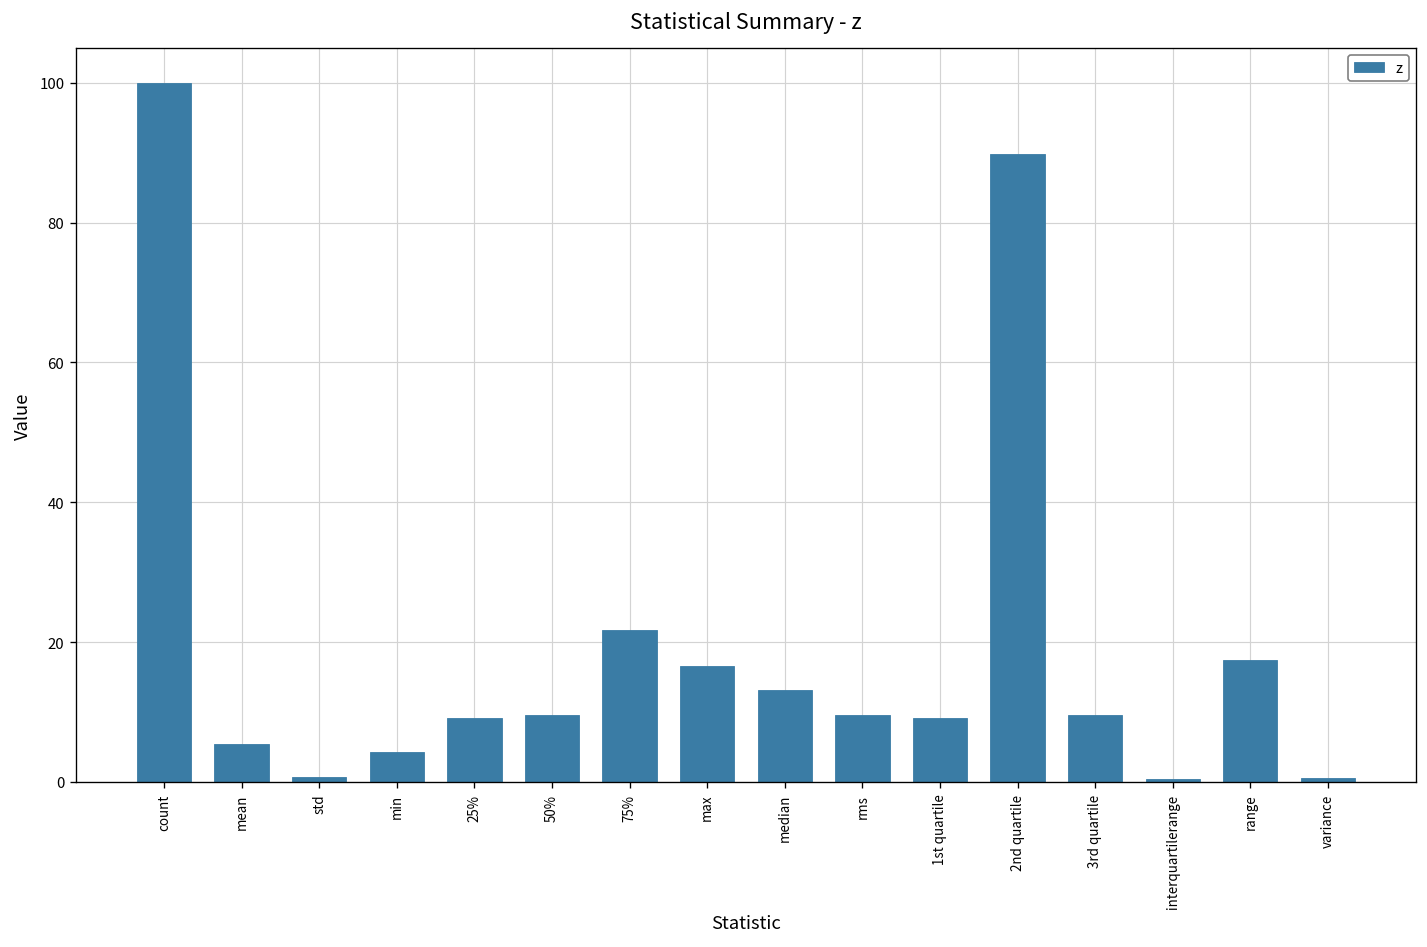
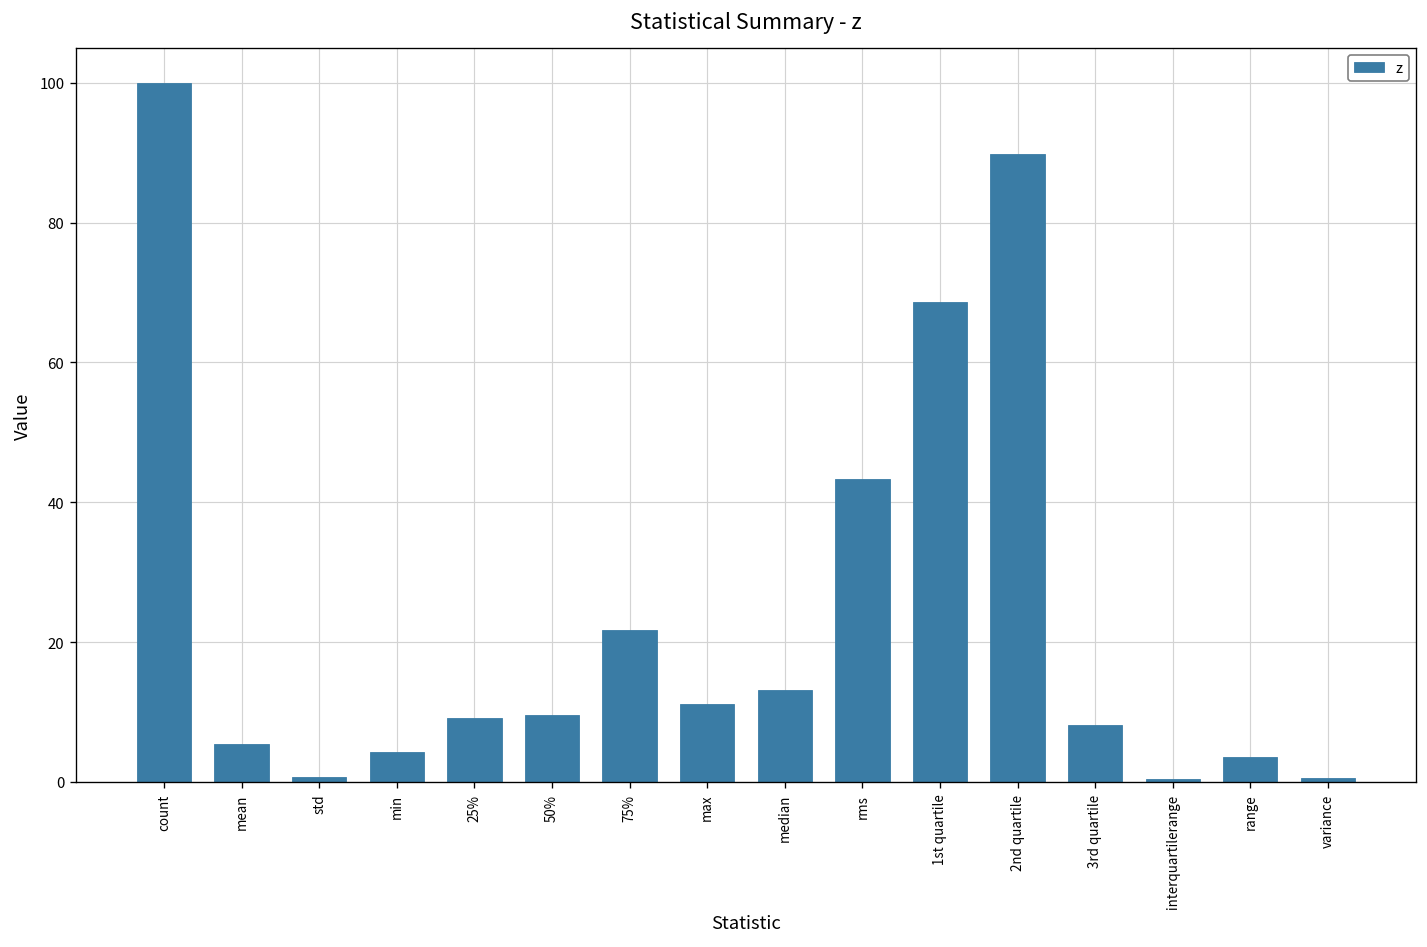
max: 17 -> 11
rms: 10 -> 43
1st quartile: 9 -> 69
3rd quartile: 10 -> 8
range: 18 -> 4
